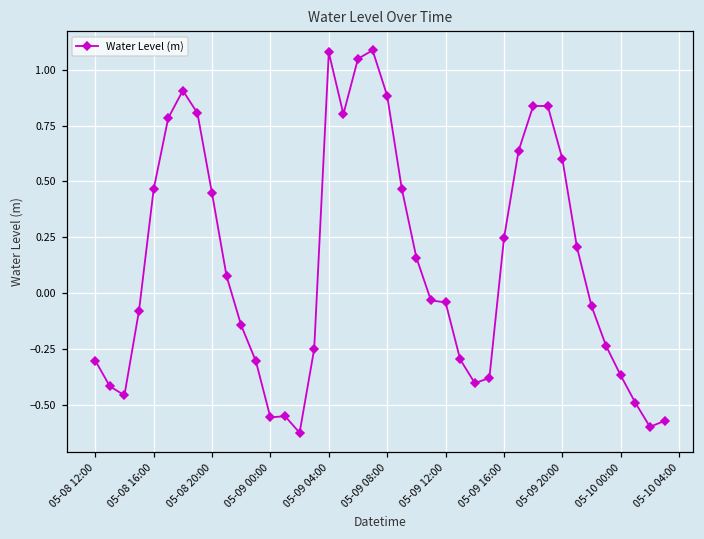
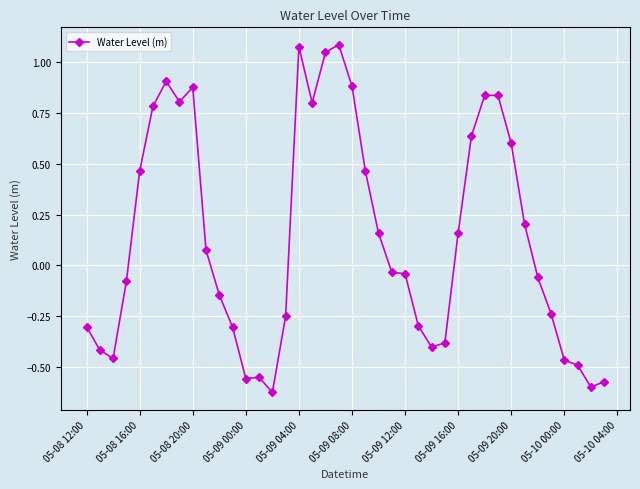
05-08 20:00: 0.45 -> 0.88
05-09 16:00: 0.25 -> 0.16
05-10 00:00: -0.37 -> -0.47
